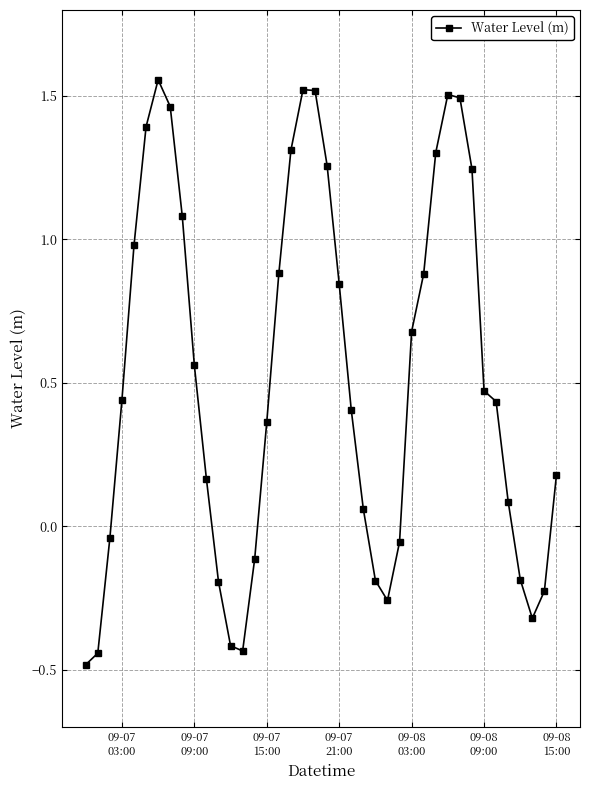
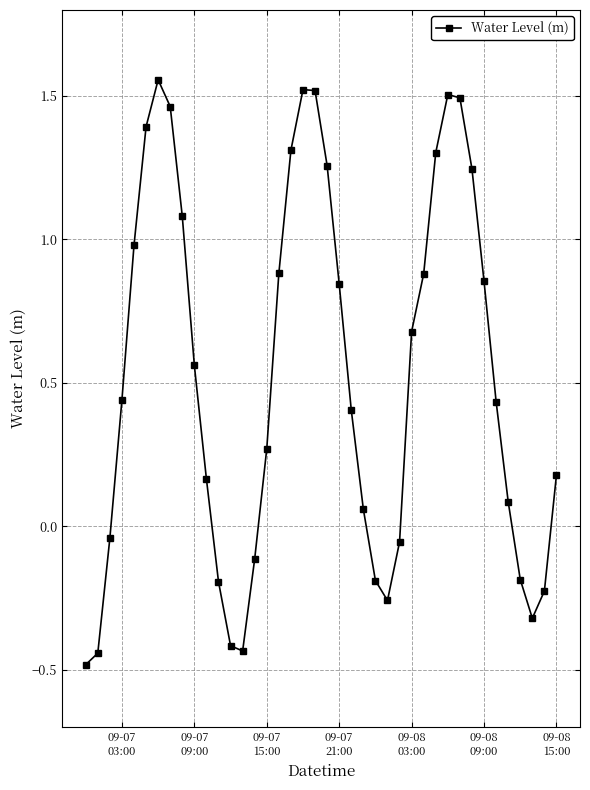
09-07 15:00: 0.36 -> 0.27
09-08 09:00: 0.47 -> 0.85
